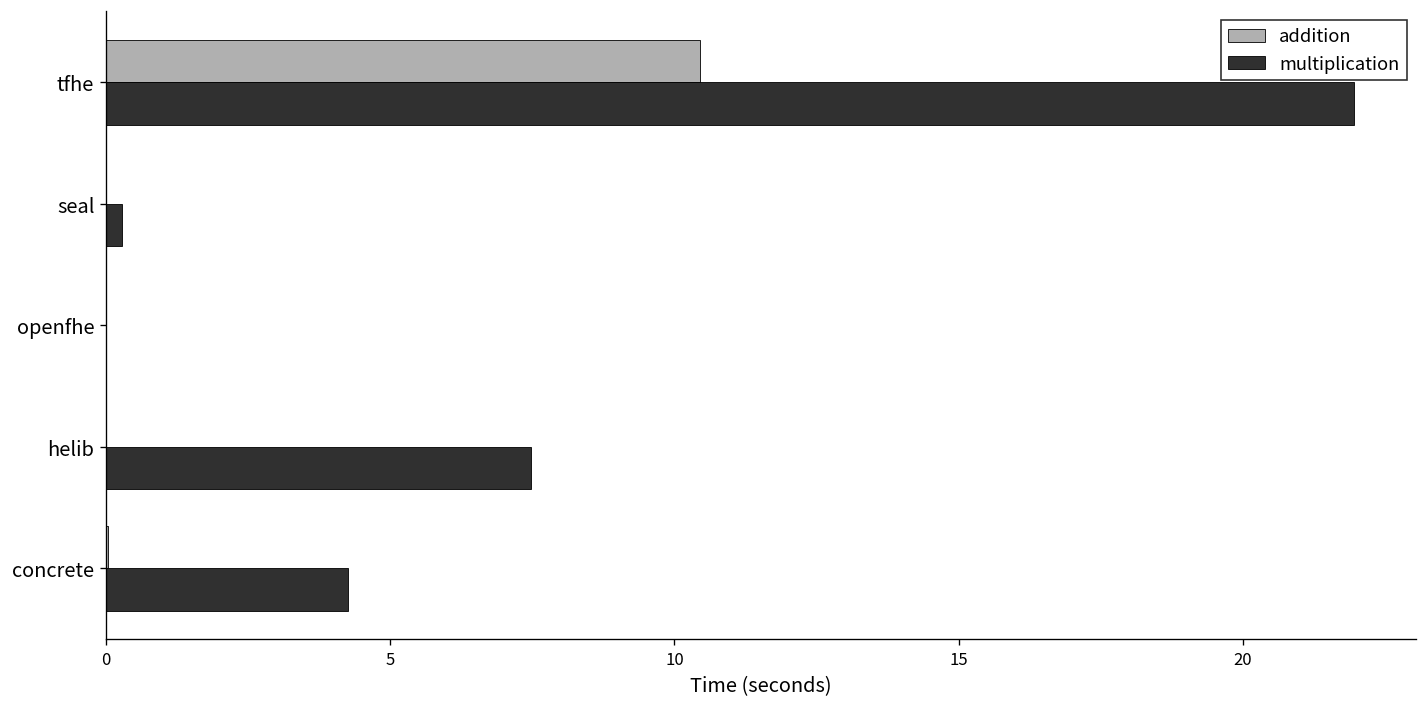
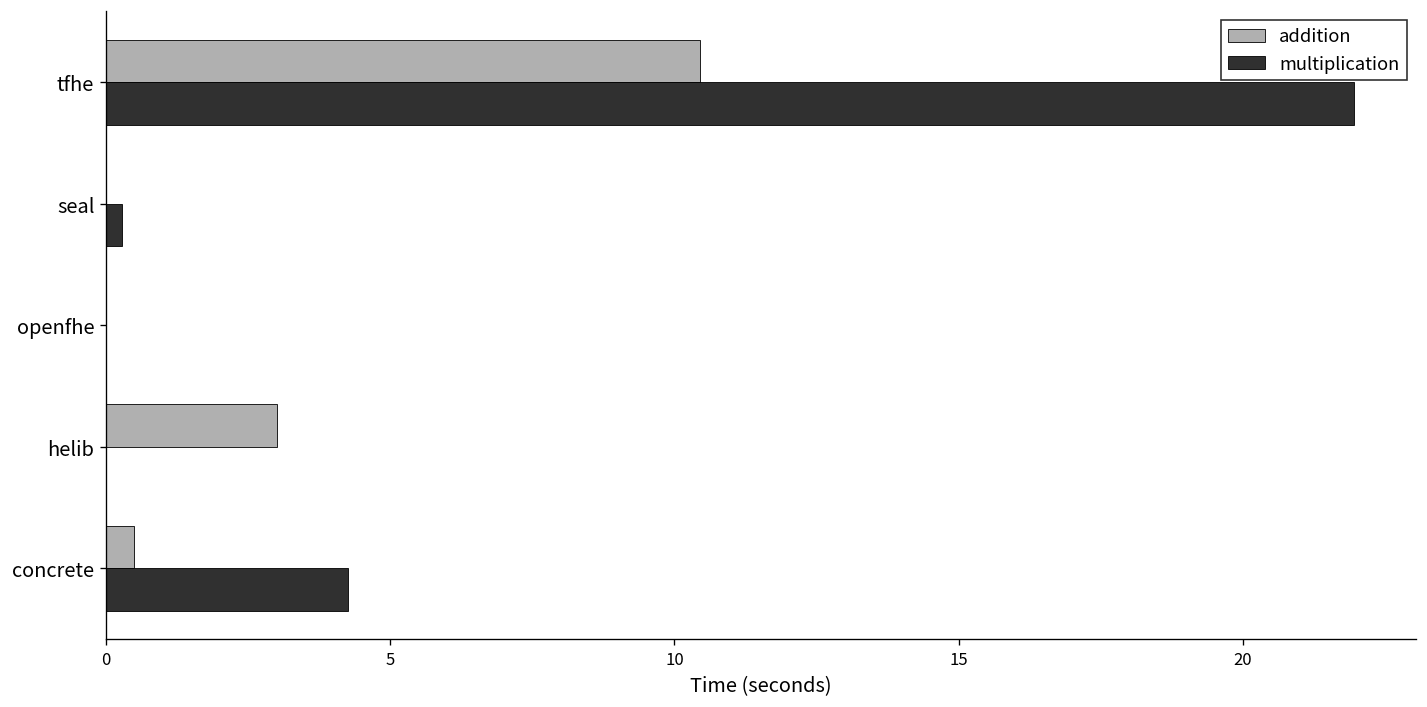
addition, helib: 0 -> 3
multiplication, helib: 7.5 -> 0.0
addition, concrete: 0.0 -> 0.5
